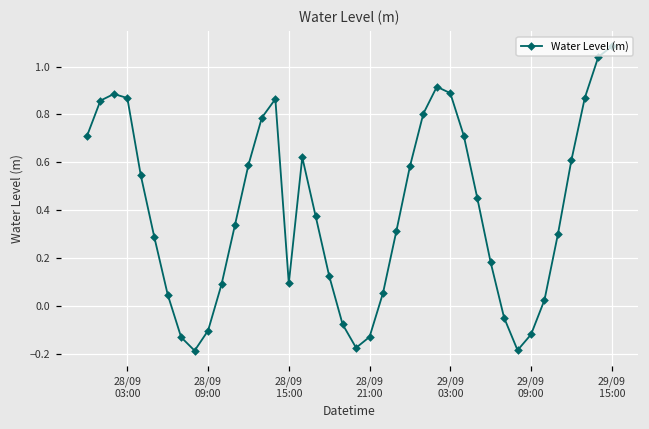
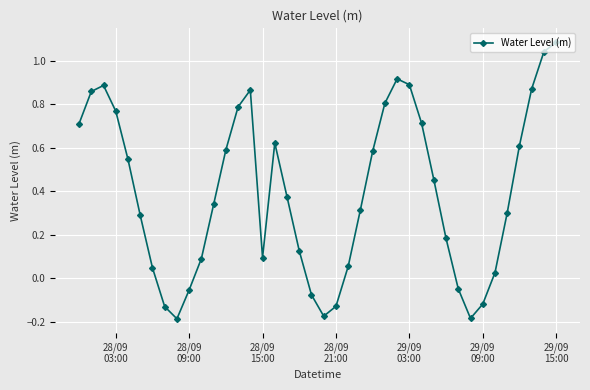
28/09 03:00: 0.87 -> 0.77
28/09 09:00: -0.10 -> -0.05
